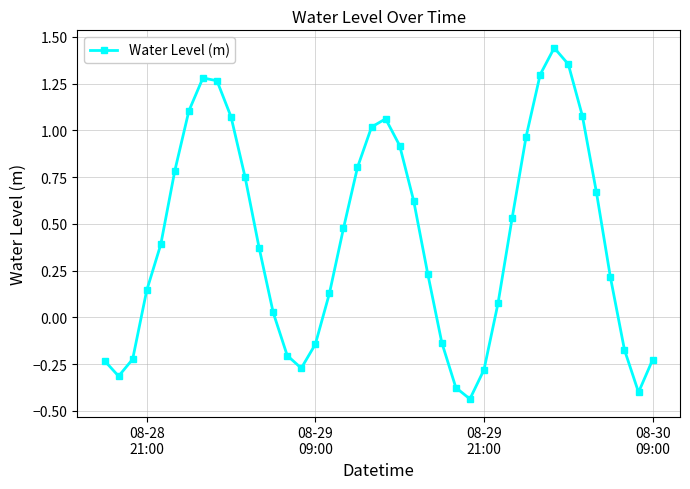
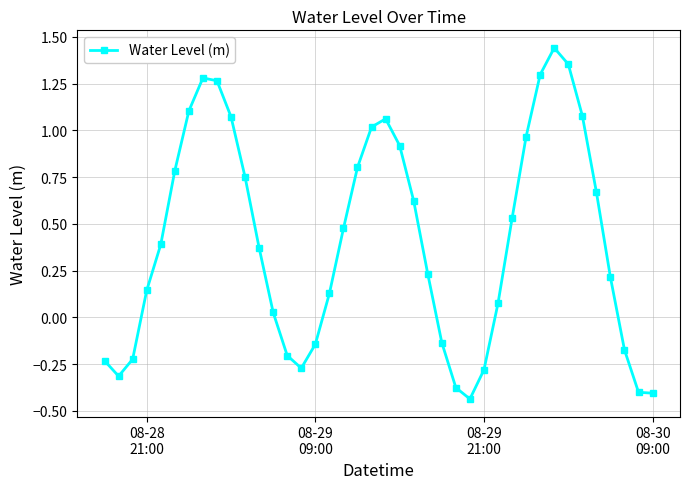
08-30 09:00: -0.23 -> -0.40
